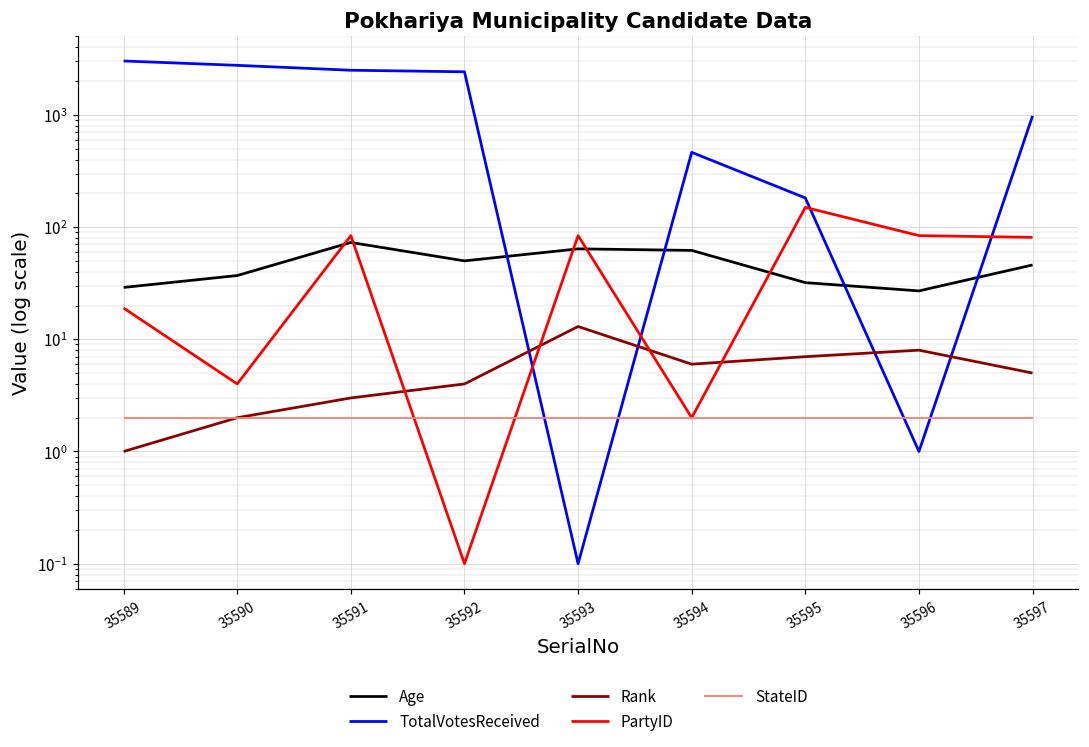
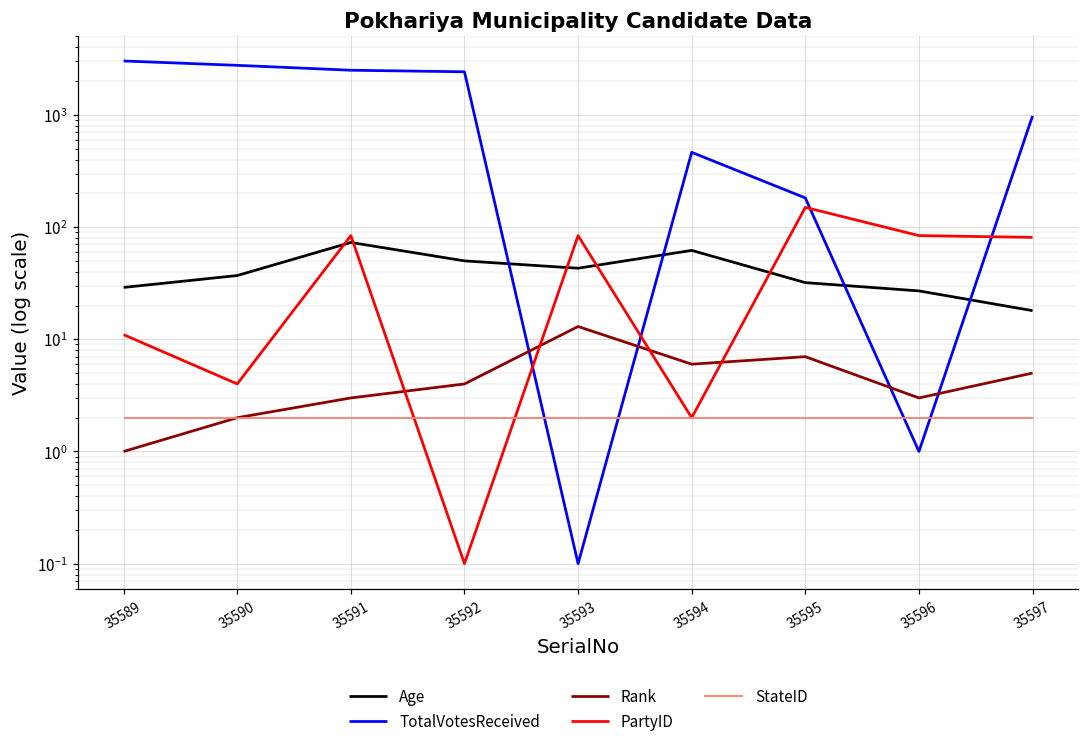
PartyID, 35589: 19 -> 11
Age, 35593: 60 -> 43
Rank, 35596: 8 -> 3
Age, 35597: 50 -> 18
